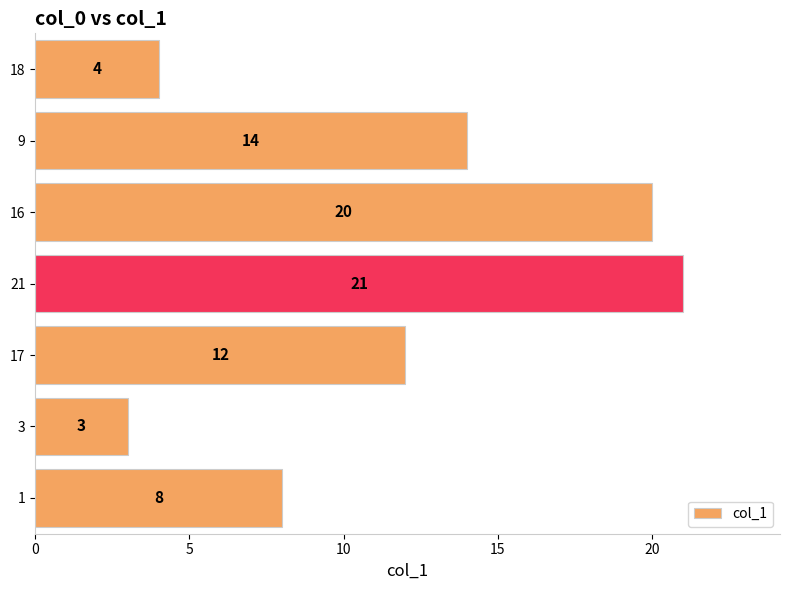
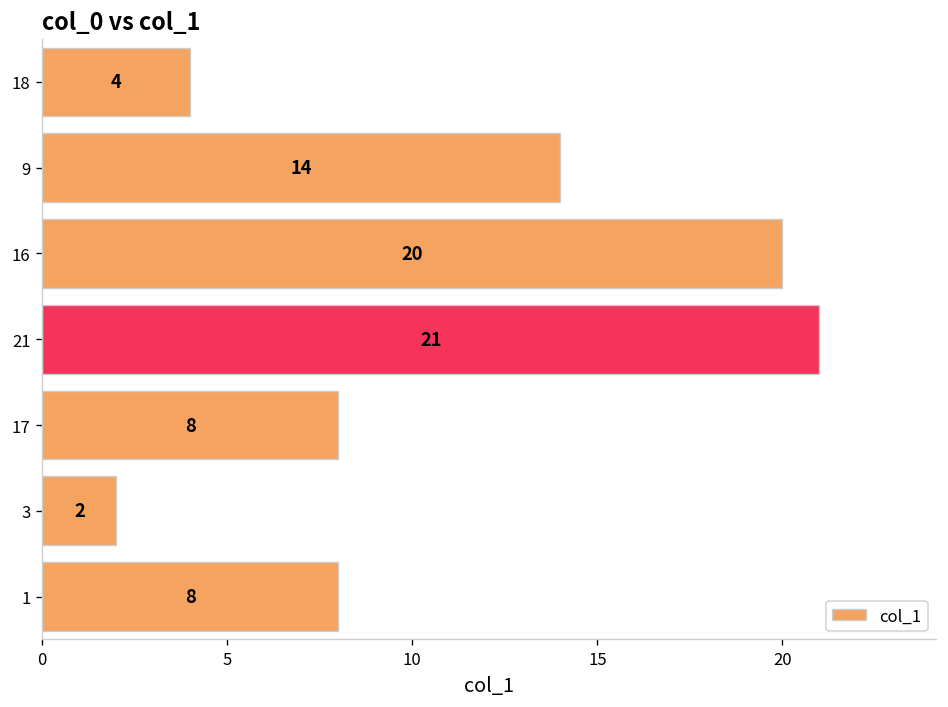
17: 12 -> 8
3: 3 -> 2
